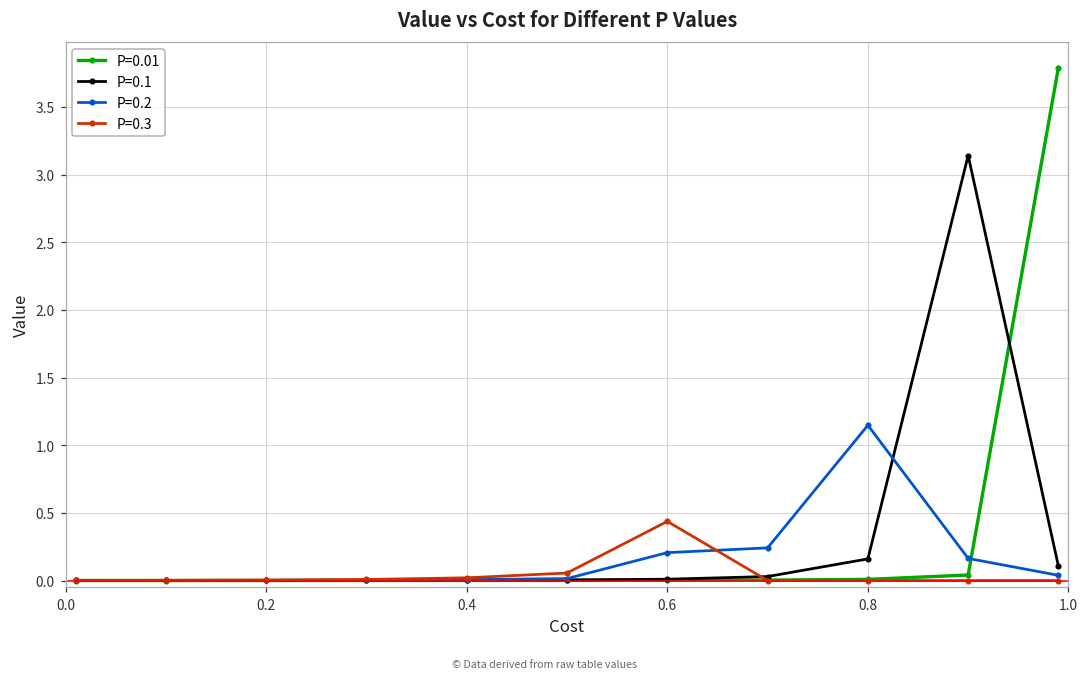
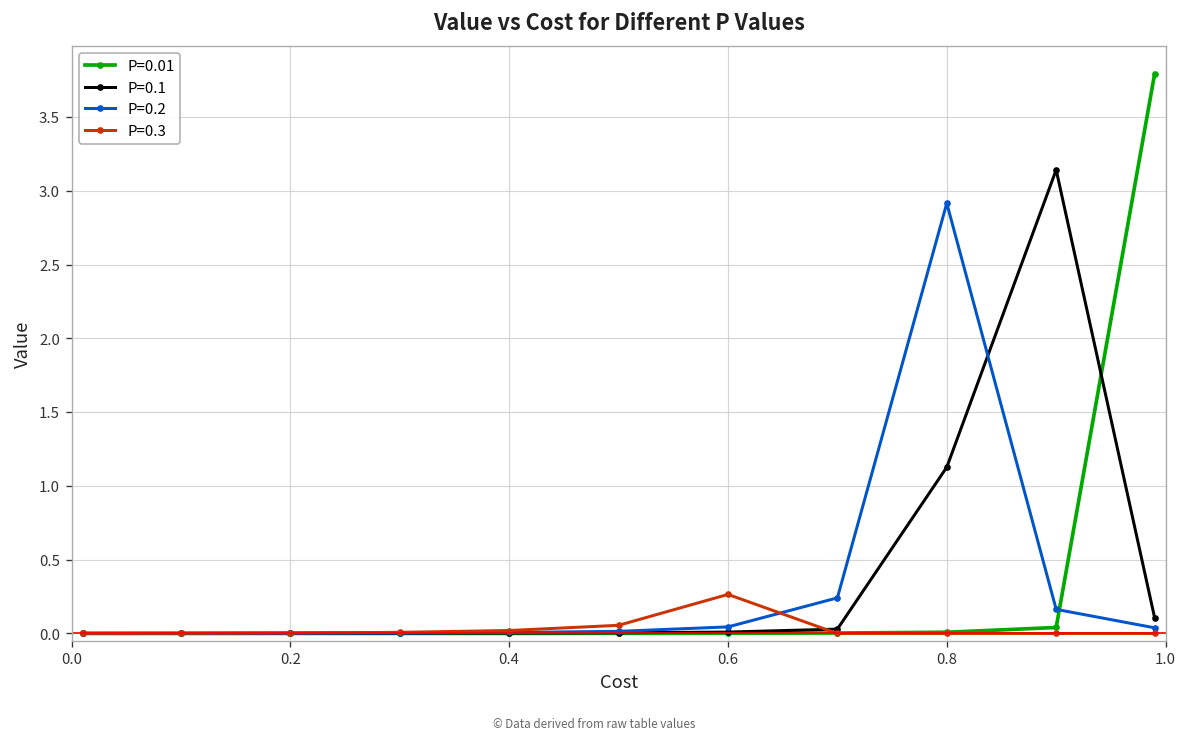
P=0.2, 0.6: 0.21 -> 0.04
P=0.3, 0.6: 0.44 -> 0.26
P=0.1, 0.8: 0.16 -> 1.13
P=0.2, 0.8: 1.15 -> 2.92
